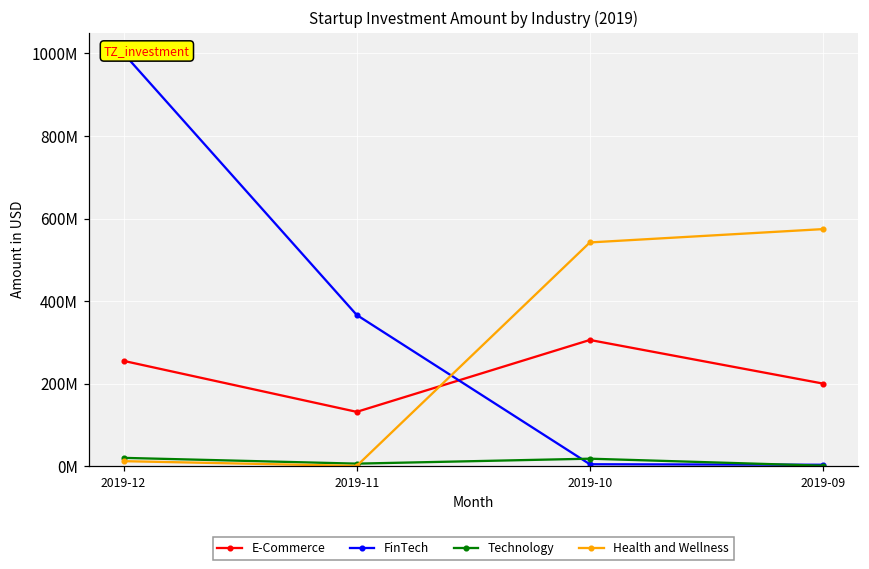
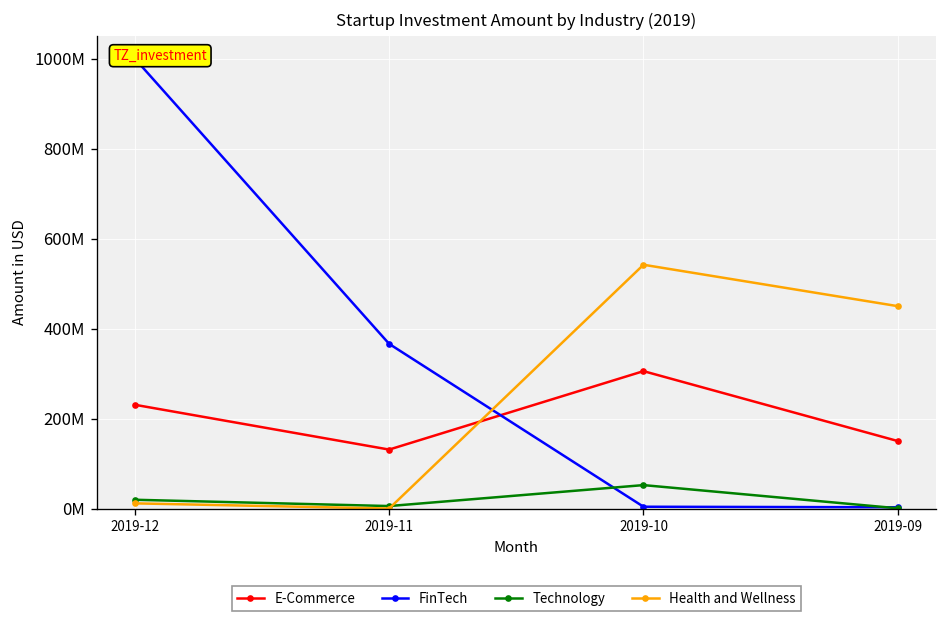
E-Commerce, 2019-12: 260000000 -> 230000000
Technology, 2019-10: 20000000 -> 50000000
E-Commerce, 2019-09: 200000000 -> 150000000
Health and Wellness, 2019-09: 570000000 -> 450000000
